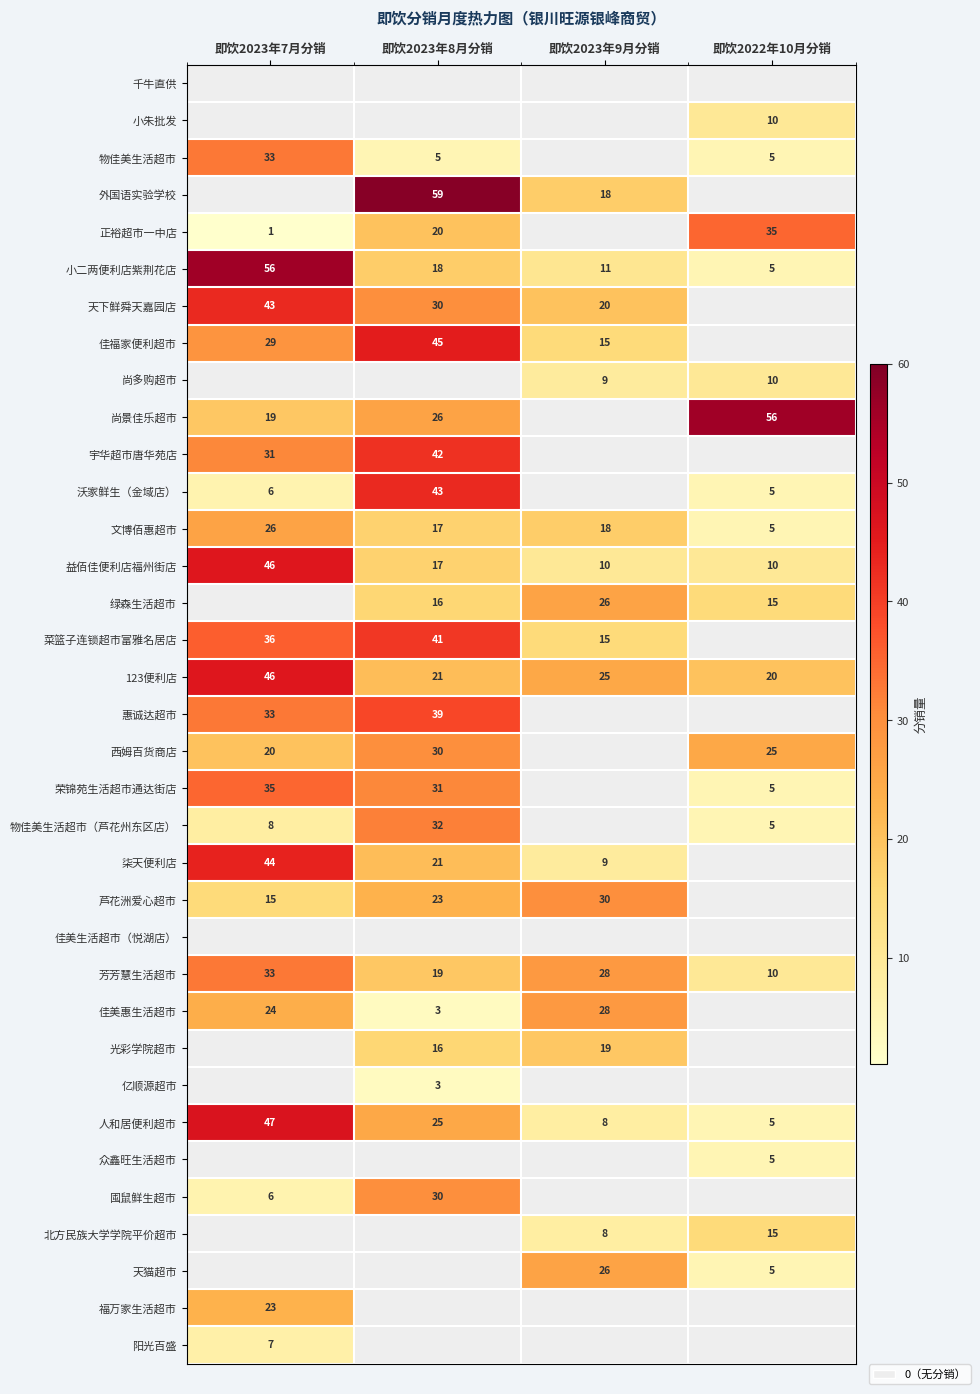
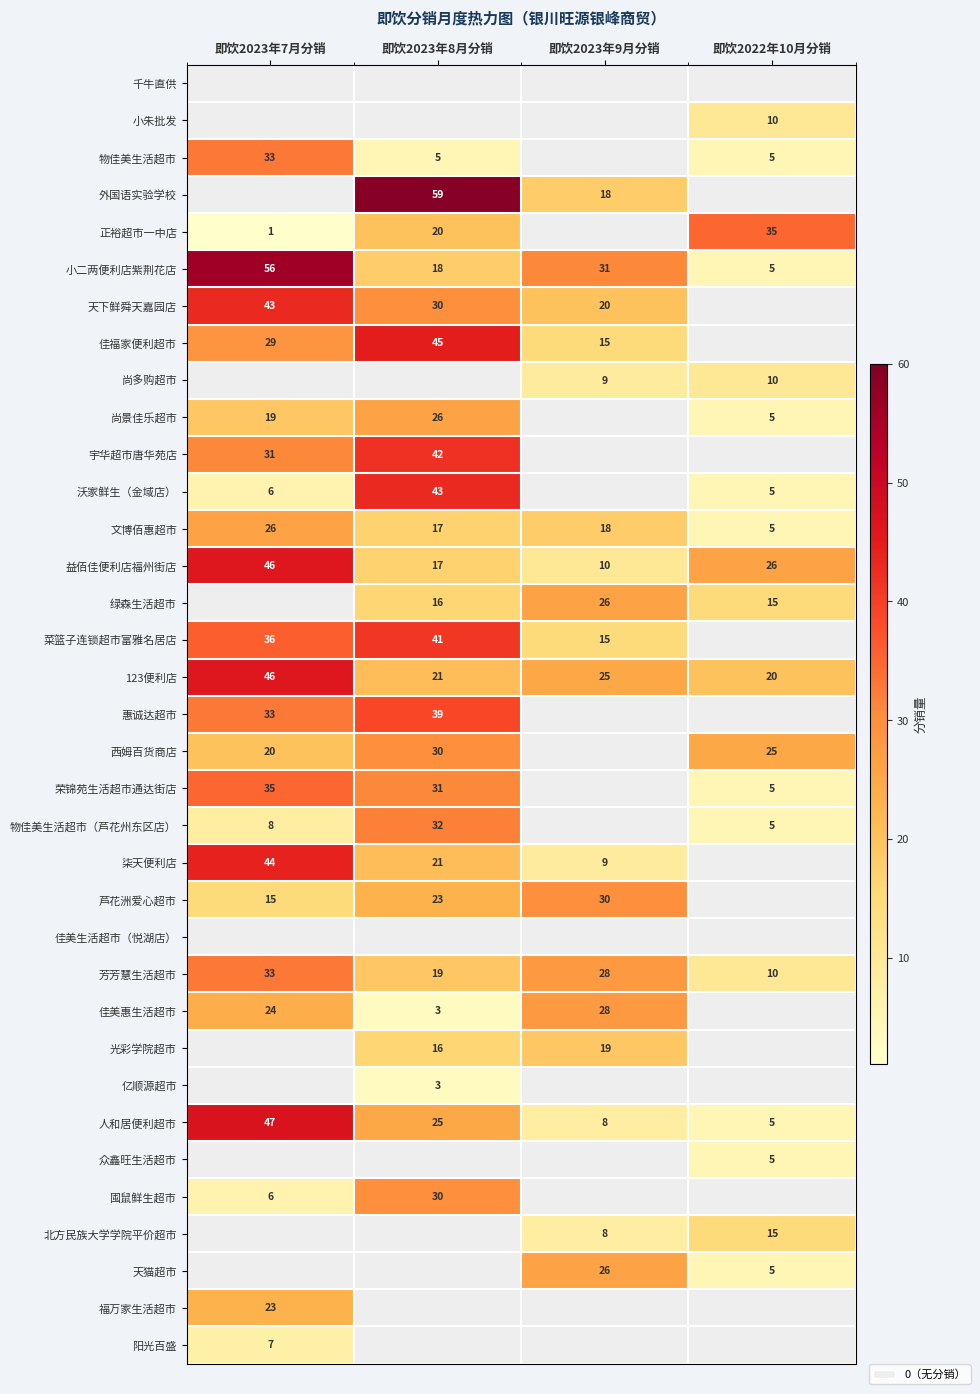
小二两便利店紫荆花店, 即饮2023年9月分销: 11 -> 31
尚景佳乐超市, 即饮2022年10月分销: 56 -> 5
益佰佳便利店福州街店, 即饮2022年10月分销: 10 -> 26
